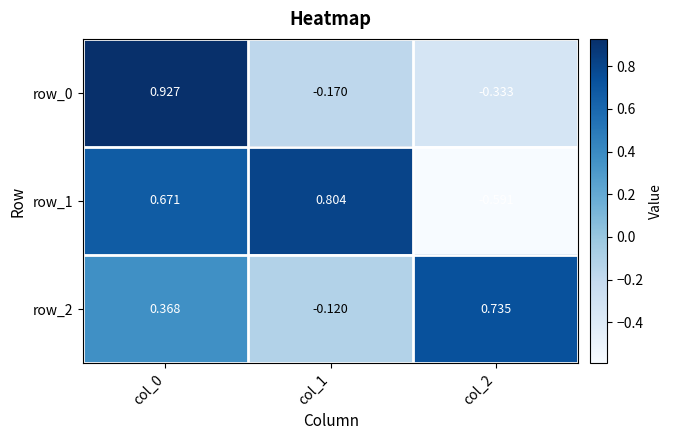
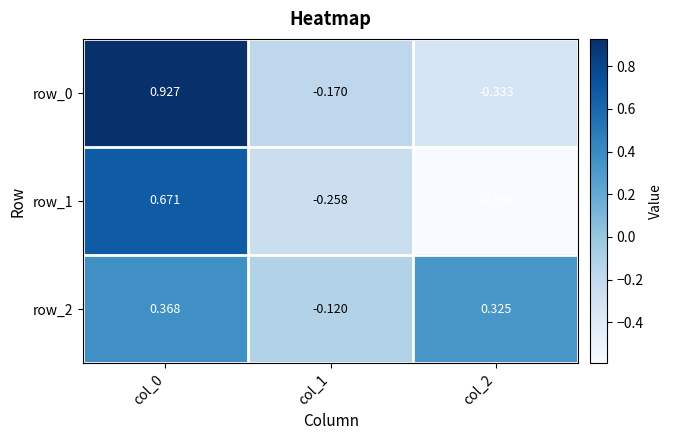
row_1, col_1: 0.804 -> -0.258
row_2, col_2: 0.735 -> 0.325
